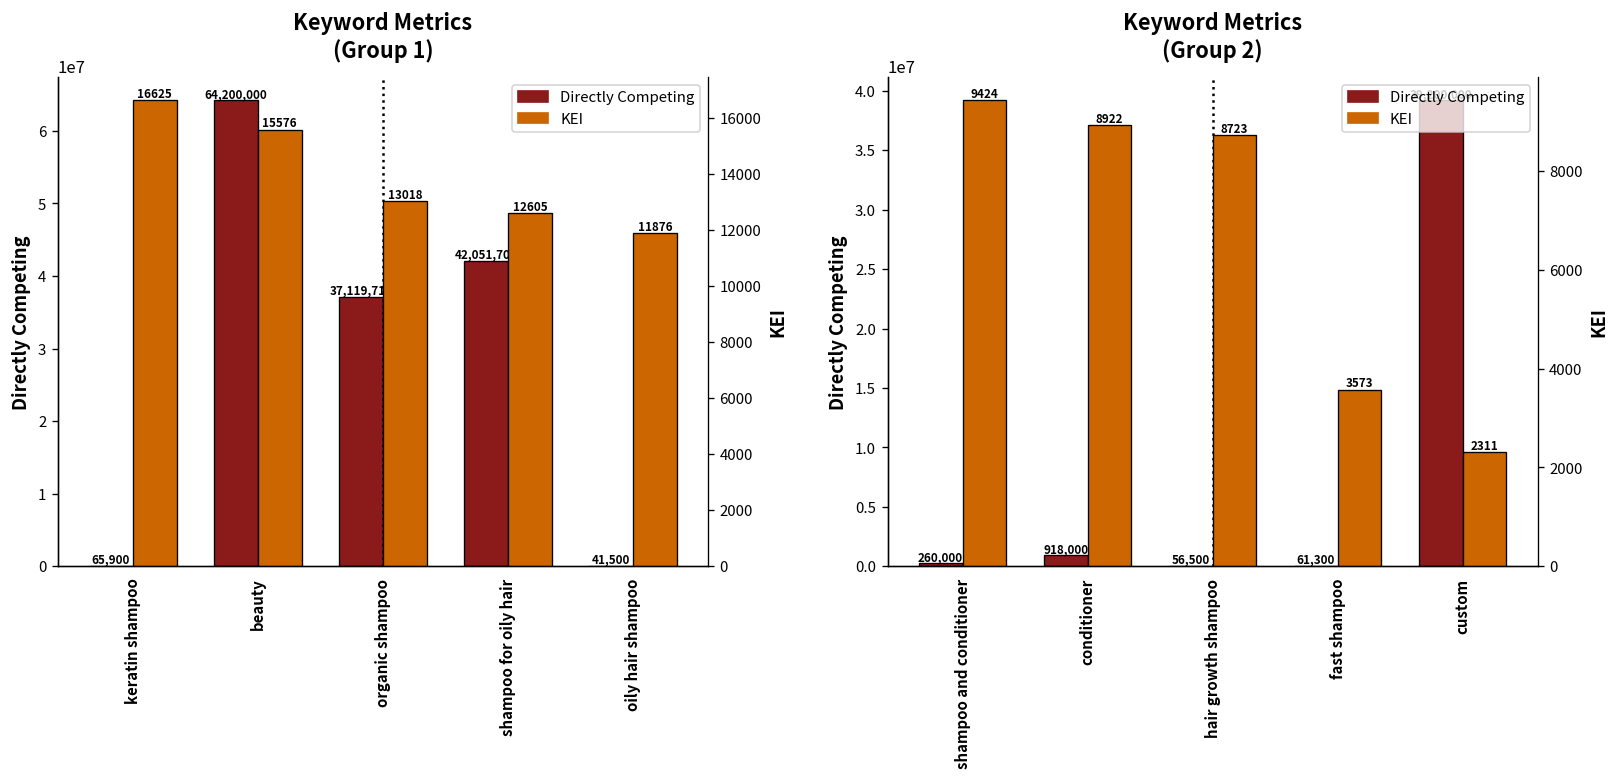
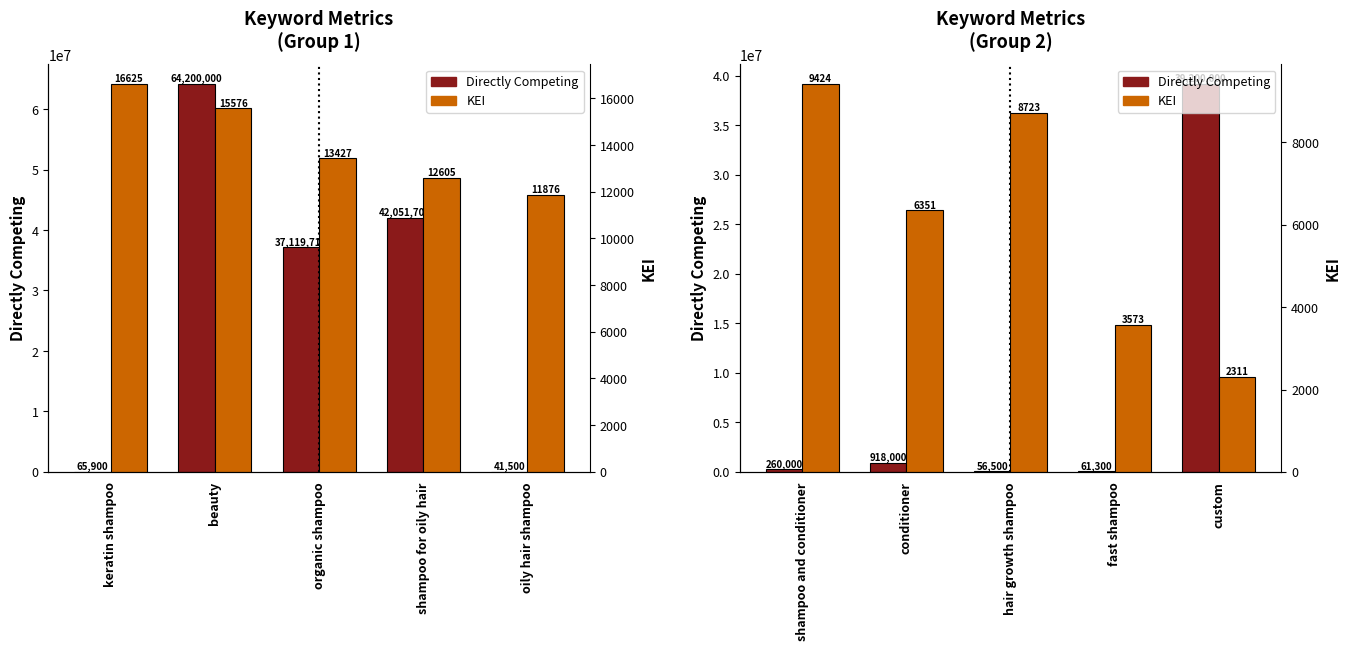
Keyword Metrics (Group 1), KEI, organic shampoo: 13018 -> 13427
Keyword Metrics (Group 2), KEI, conditioner: 8922 -> 6351
